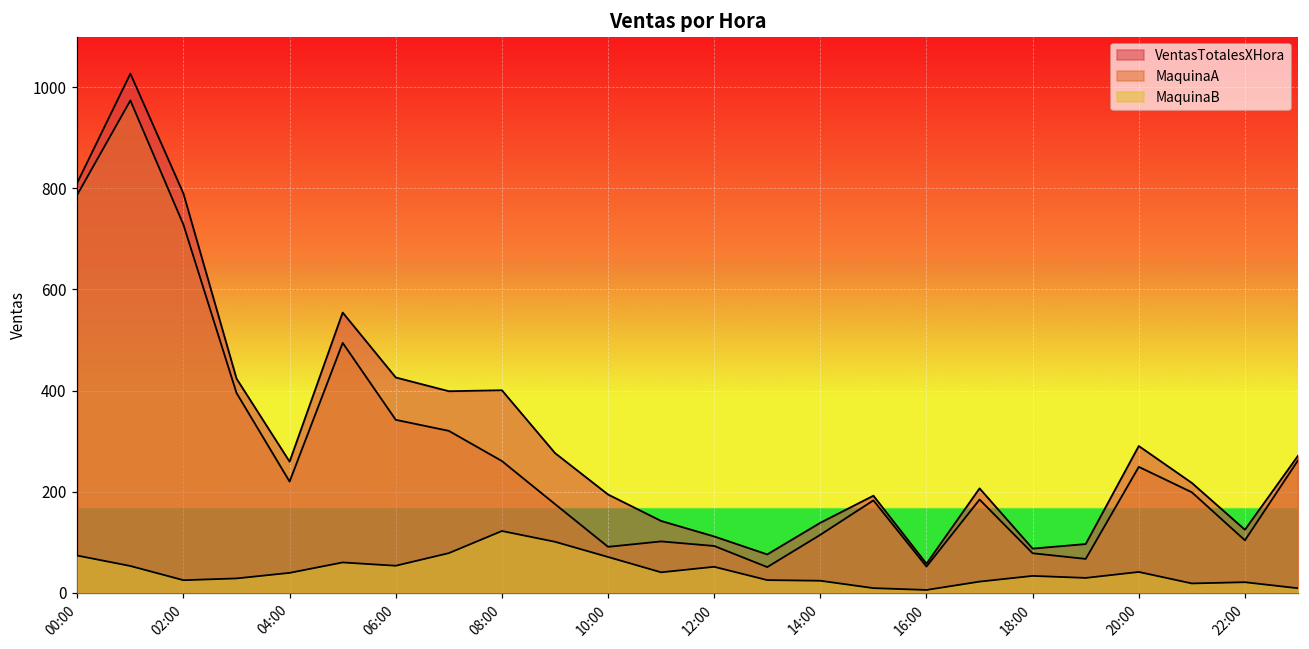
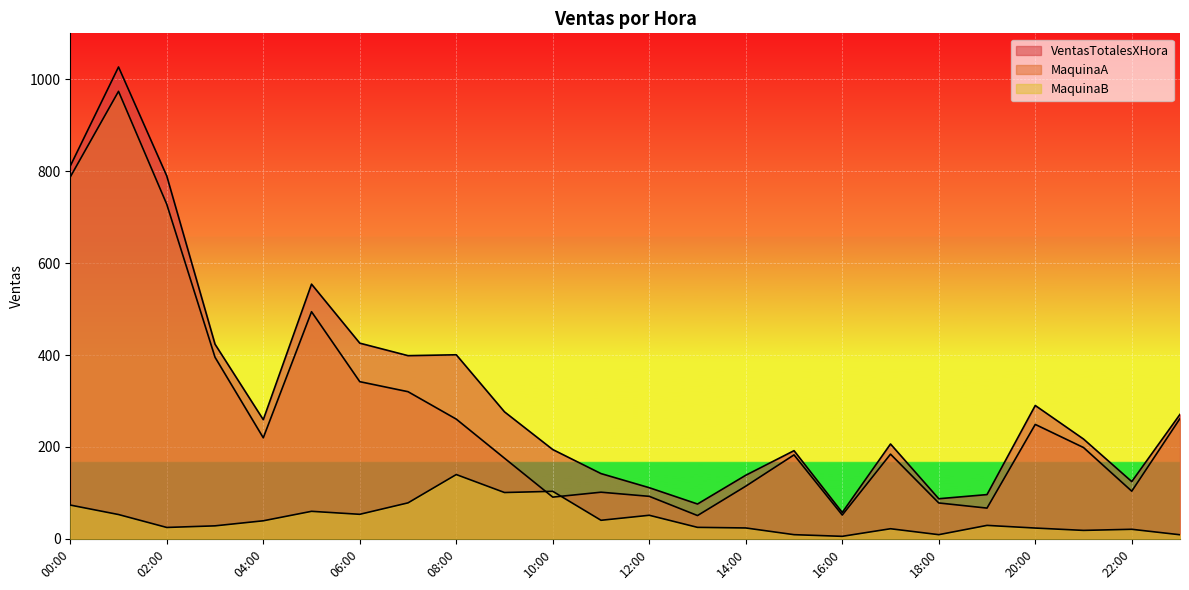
MaquinaB, 08:00: 120 -> 140
MaquinaB, 10:00: 70 -> 100
MaquinaB, 18:00: 30 -> 10
MaquinaB, 20:00: 40 -> 20
